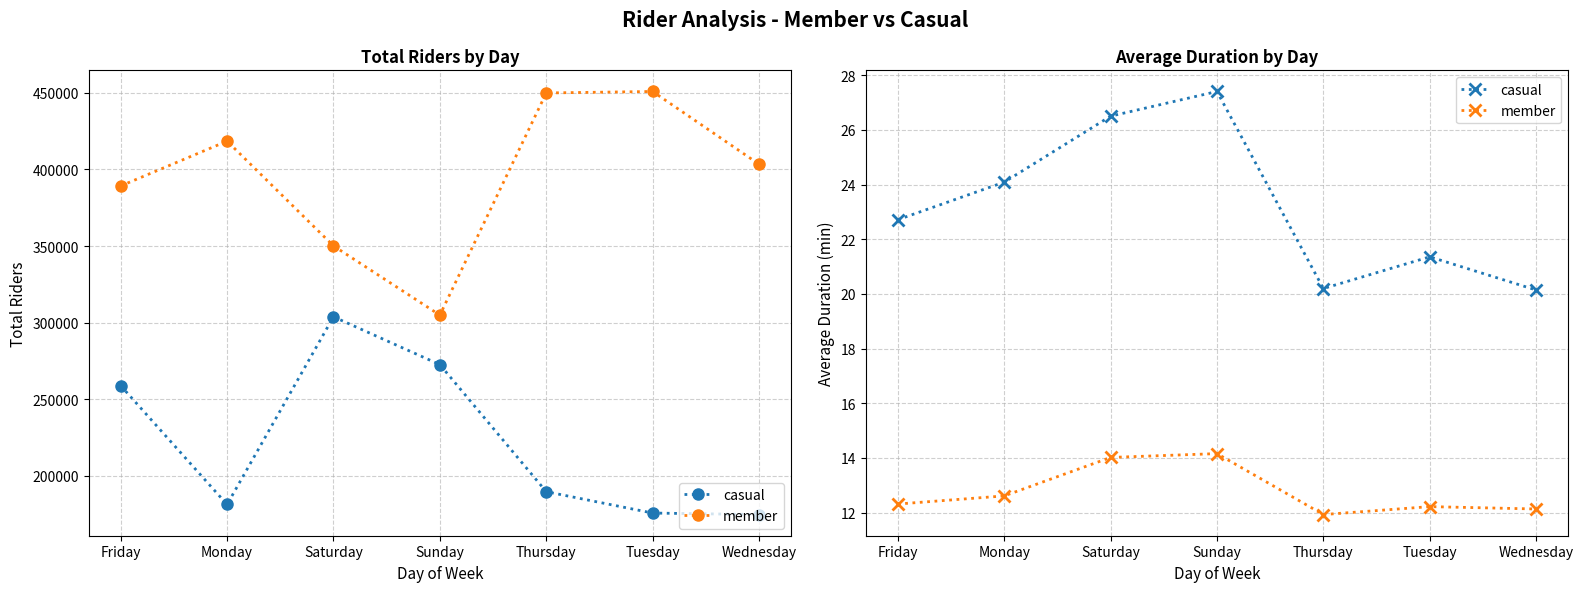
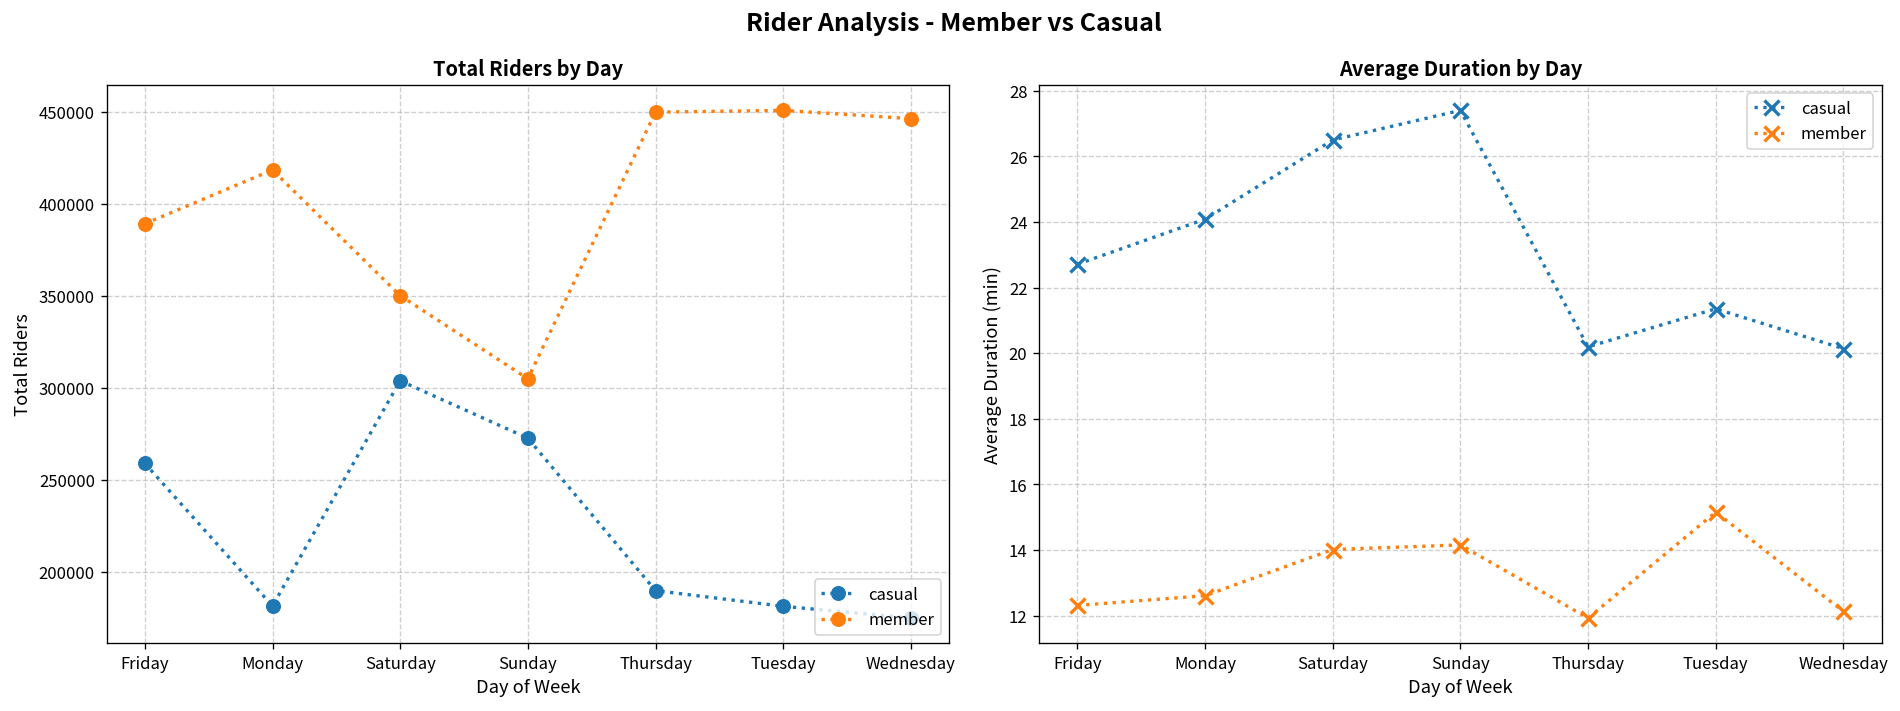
Total Riders by Day, casual, Tuesday: 176000 -> 181000
Total Riders by Day, member, Wednesday: 403000 -> 446000
Average Duration by Day, member, Tuesday: 12.2 -> 15.2
